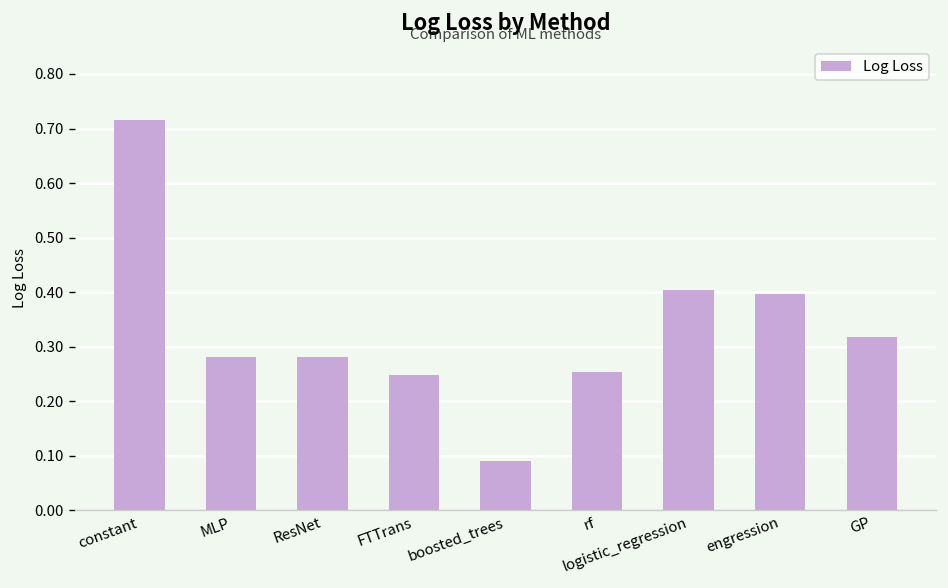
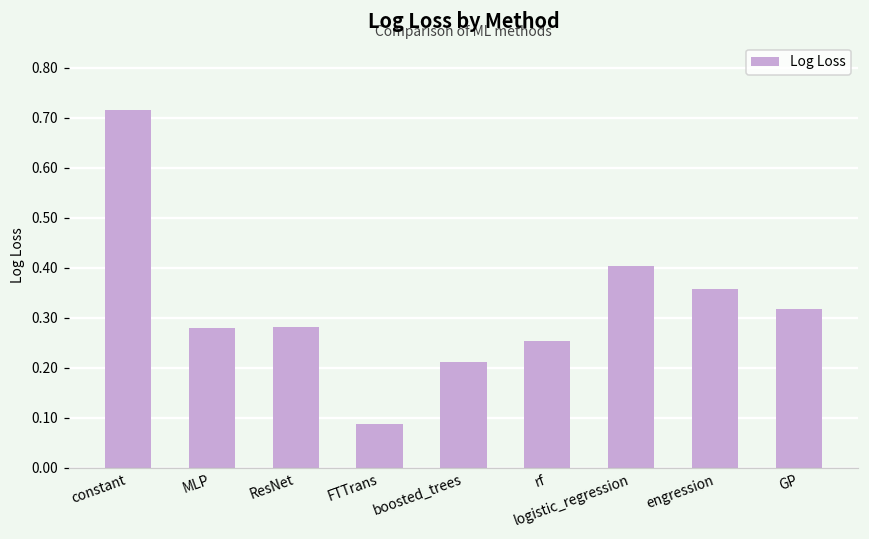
FTTrans: 0.25 -> 0.09
boosted_trees: 0.09 -> 0.21
engression: 0.40 -> 0.36
